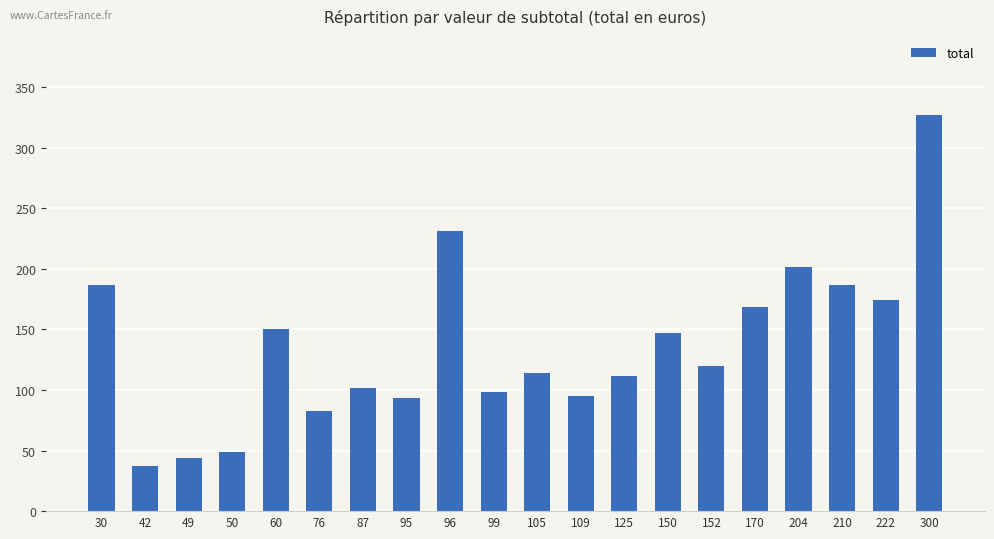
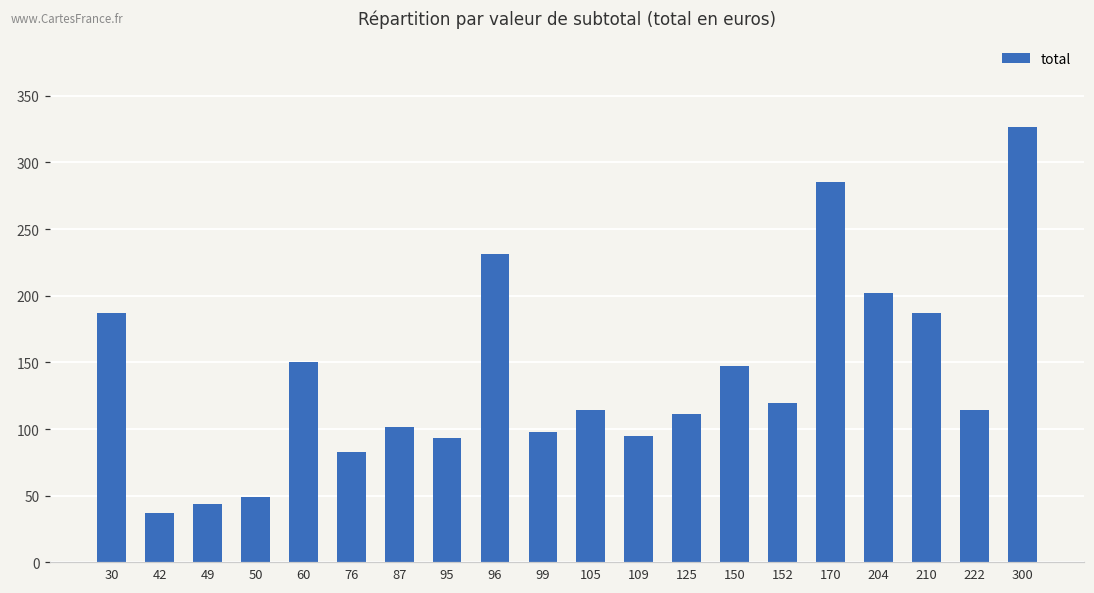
170: 168 -> 285
222: 174 -> 115
